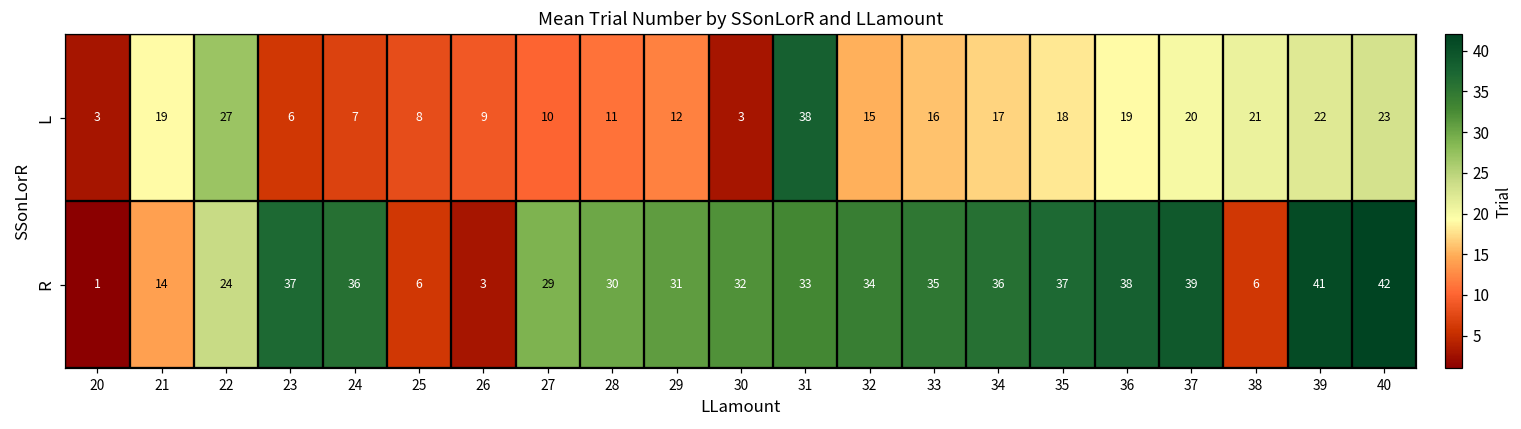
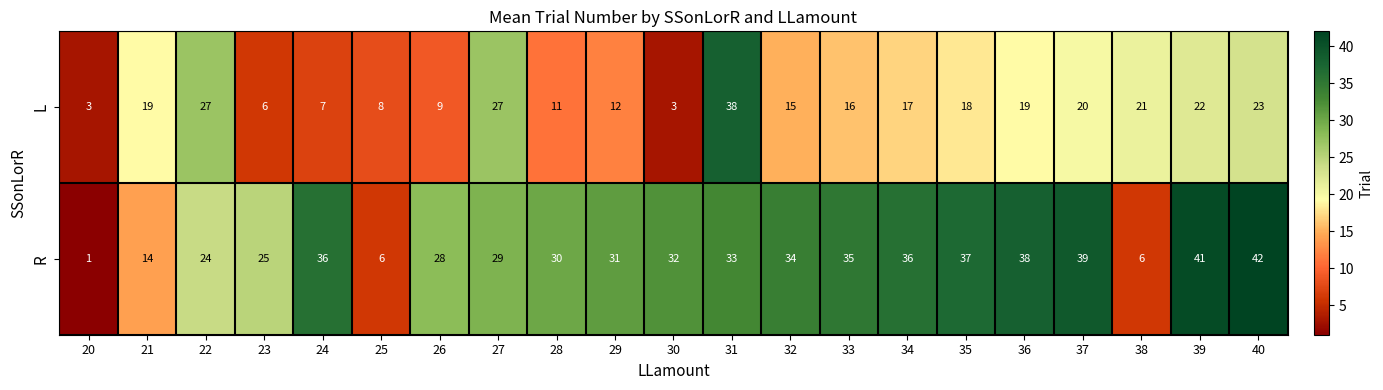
L, 27: 10 -> 27
R, 23: 37 -> 25
R, 26: 3 -> 28
